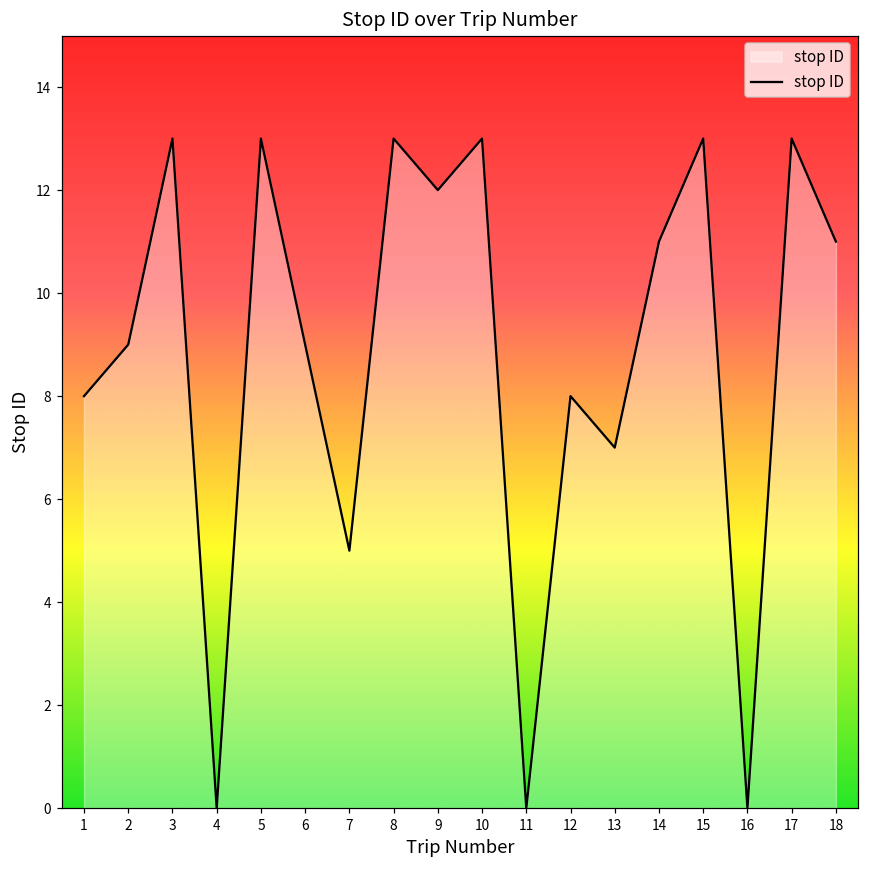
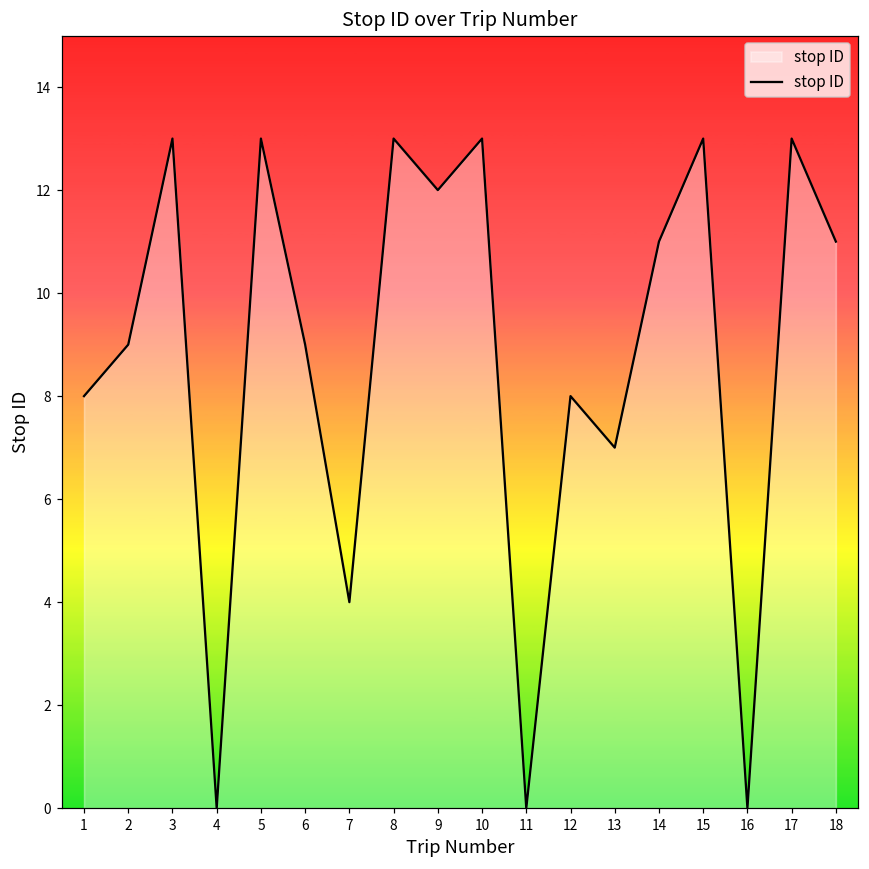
7: 5 -> 4
